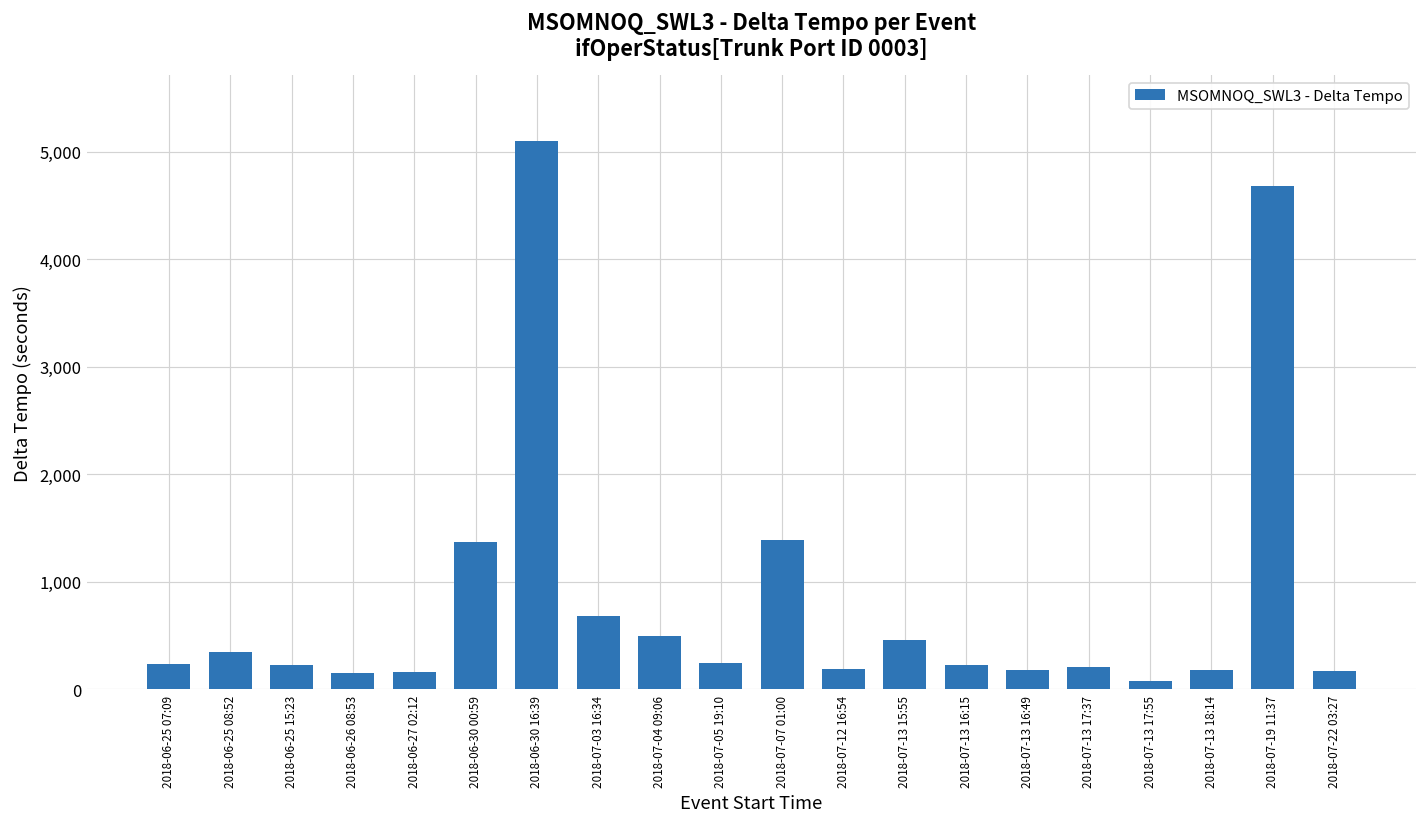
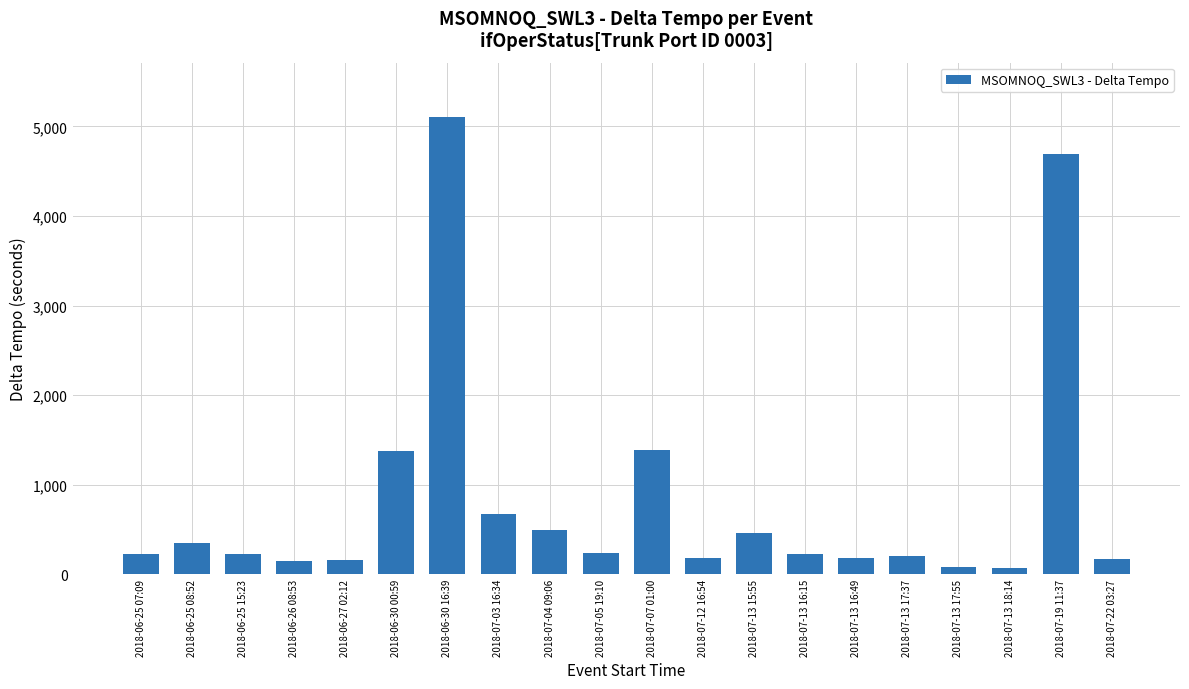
2018-07-13 18:14: 200 -> 100
